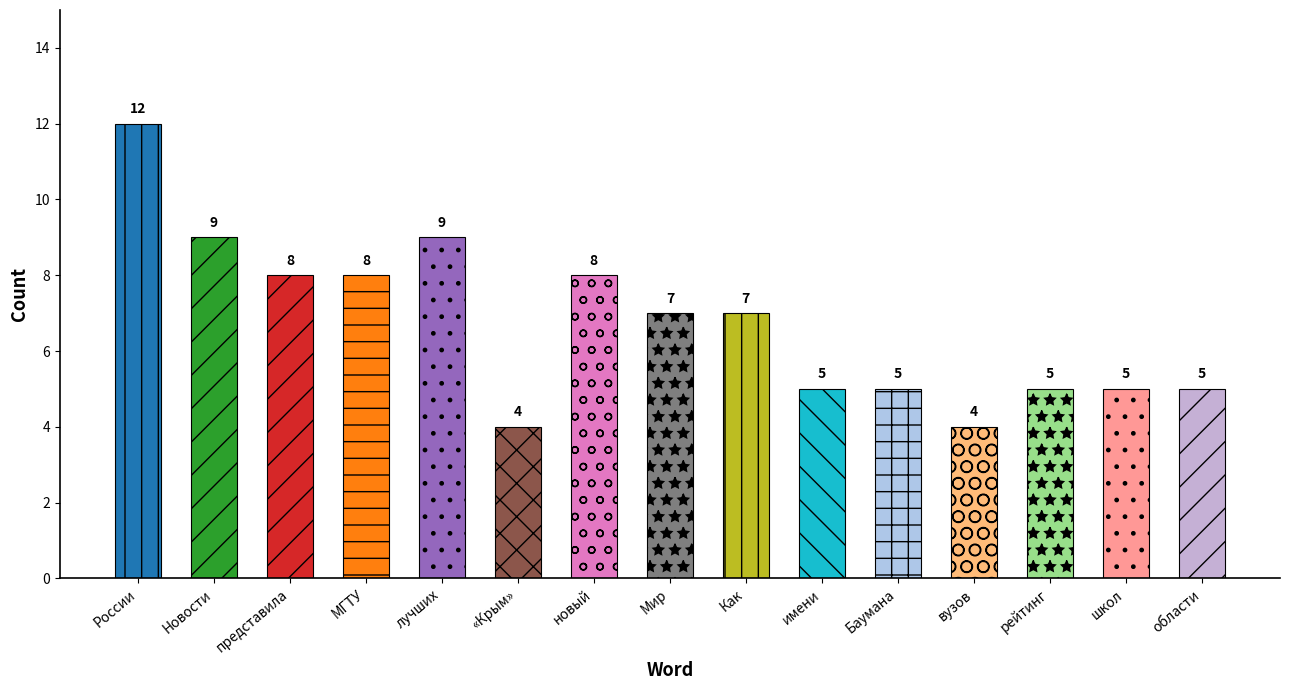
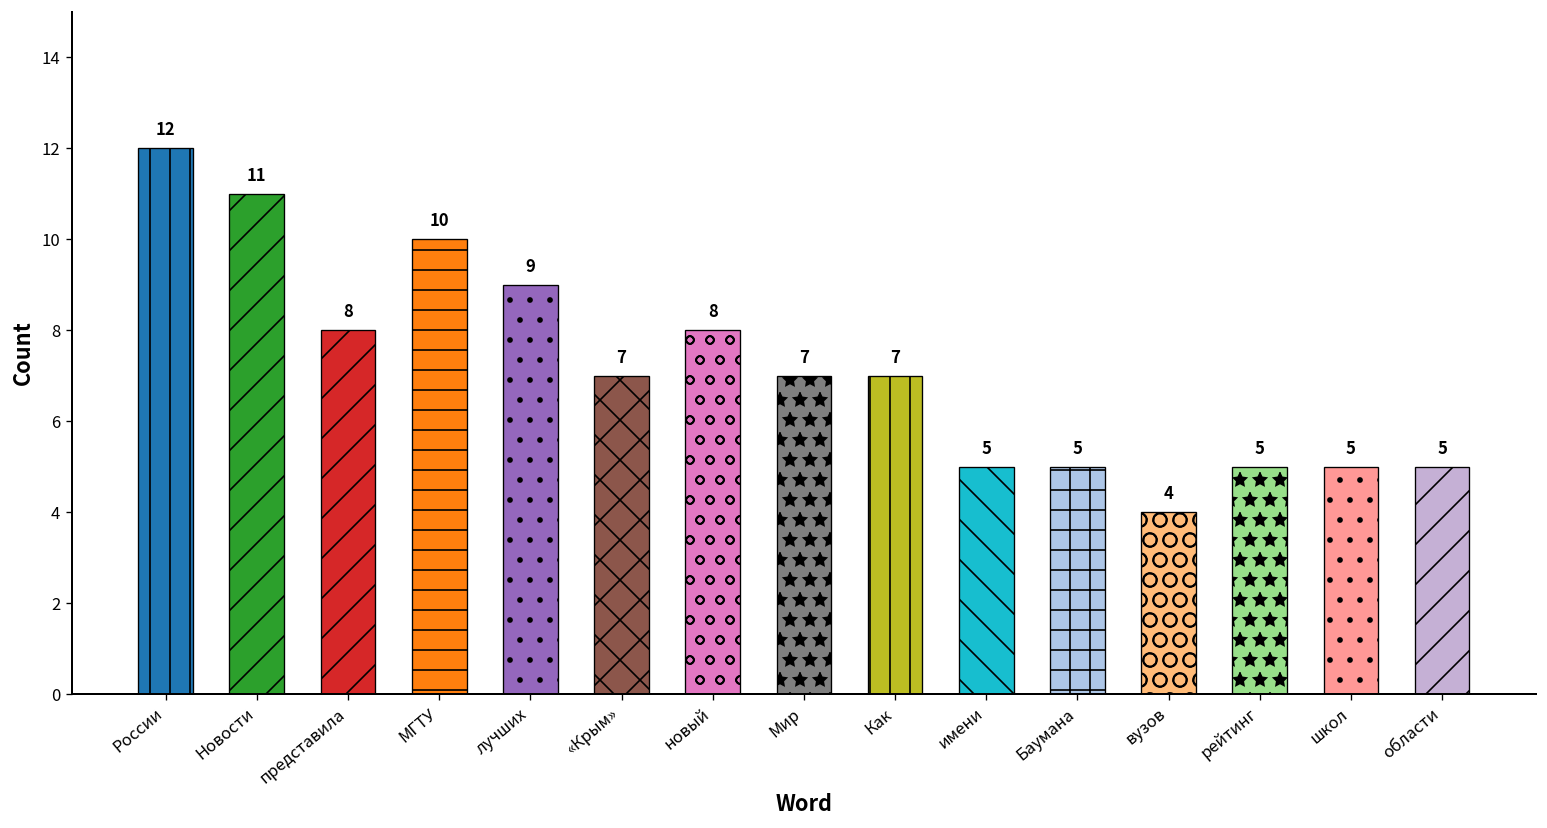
Новости: 9 -> 11
МГТУ: 8 -> 10
«Крым»: 4 -> 7
